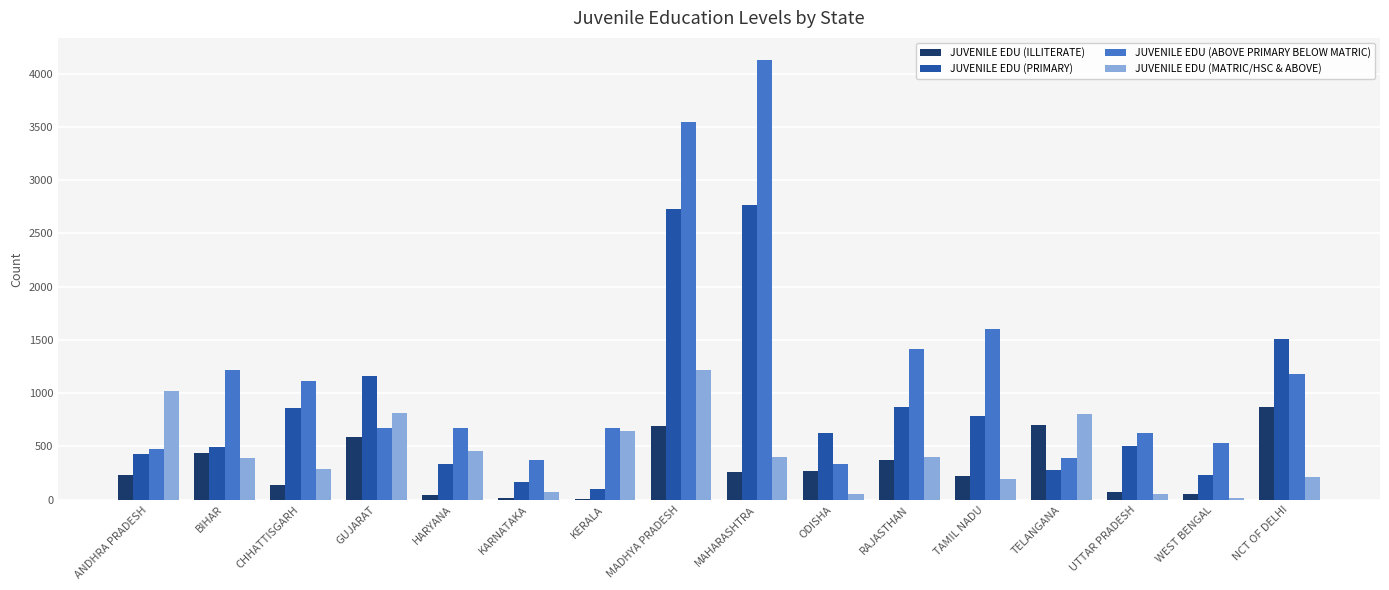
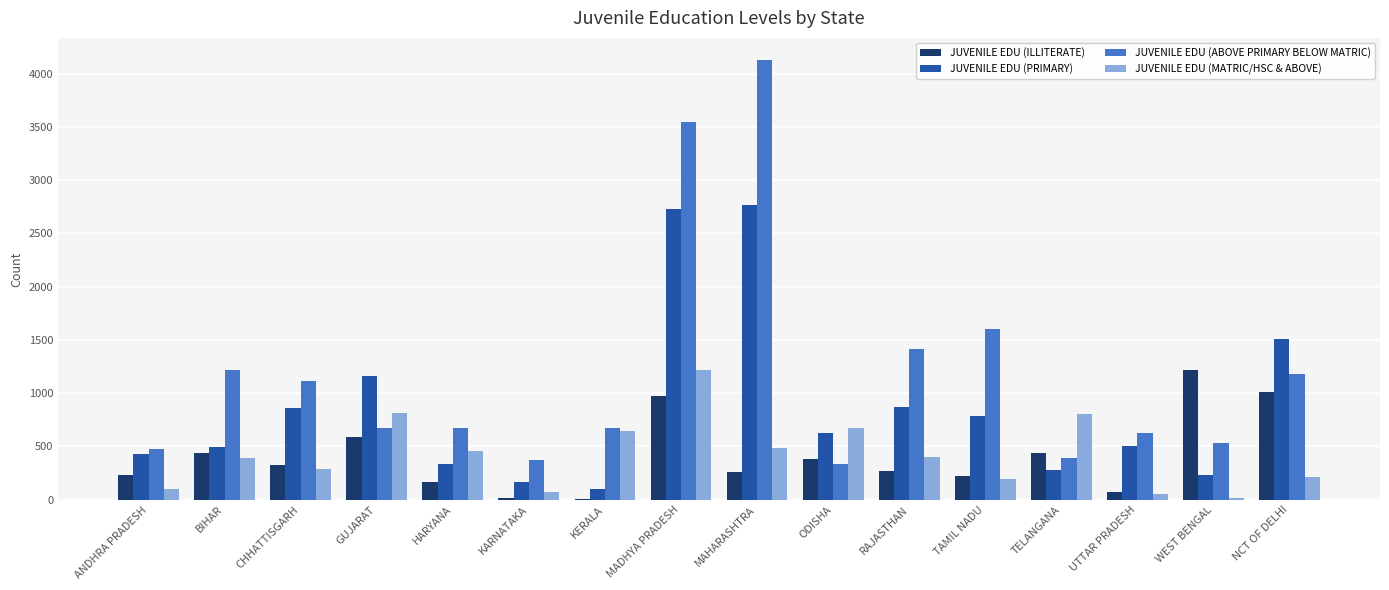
JUVENILE EDU (MATRIC/HSC & ABOVE), ANDHRA PRADESH: 1020 -> 100
JUVENILE EDU (ILLITERATE), CHHATTISGARH: 140 -> 330
JUVENILE EDU (ILLITERATE), HARYANA: 50 -> 170
JUVENILE EDU (ILLITERATE), MADHYA PRADESH: 690 -> 980
JUVENILE EDU (MATRIC/HSC & ABOVE), MAHARASHTRA: 400 -> 490
JUVENILE EDU (ILLITERATE), ODISHA: 270 -> 380
JUVENILE EDU (MATRIC/HSC & ABOVE), ODISHA: 60 -> 680
JUVENILE EDU (ILLITERATE), RAJASTHAN: 370 -> 270
JUVENILE EDU (ILLITERATE), TELANGANA: 700 -> 440
JUVENILE EDU (ILLITERATE), WEST BENGAL: 50 -> 1220
JUVENILE EDU (ILLITERATE), NCT OF DELHI: 880 -> 1010
